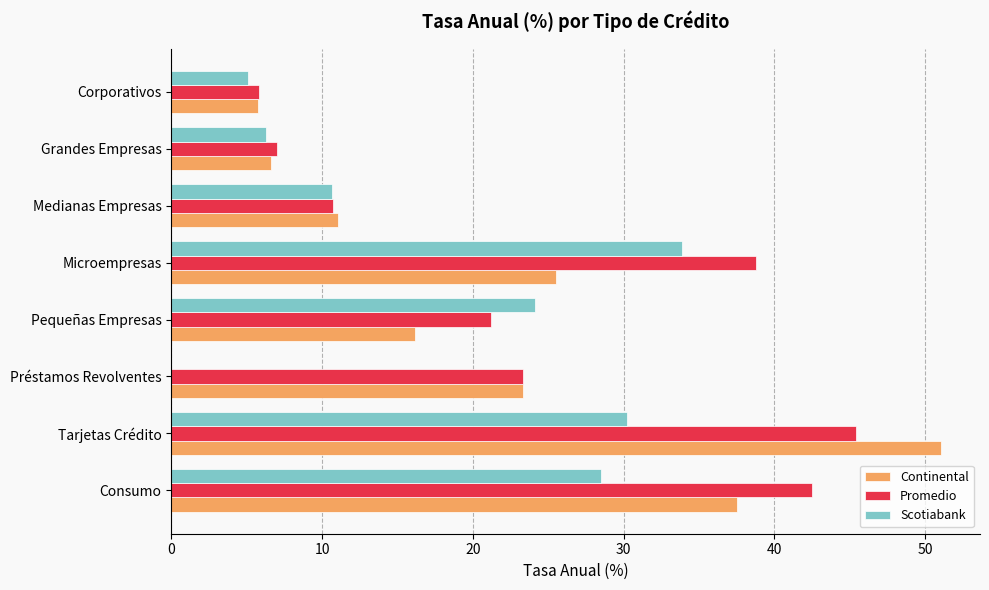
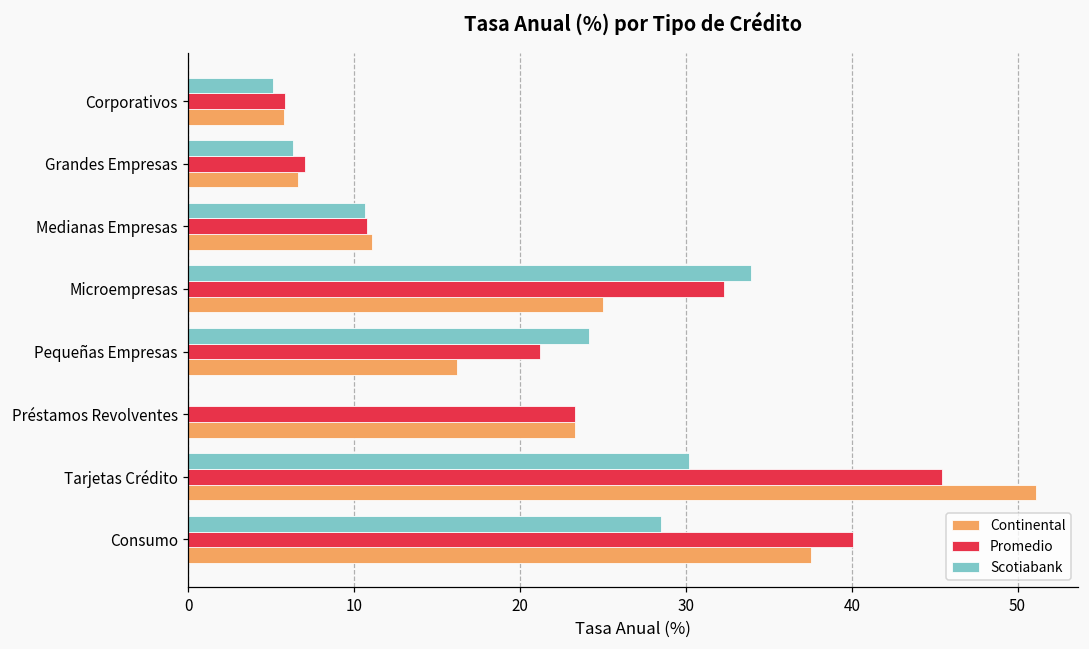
Promedio, Microempresas: 38.8 -> 32.3
Continental, Microempresas: 25.5 -> 25.0
Promedio, Consumo: 42.5 -> 40.1
